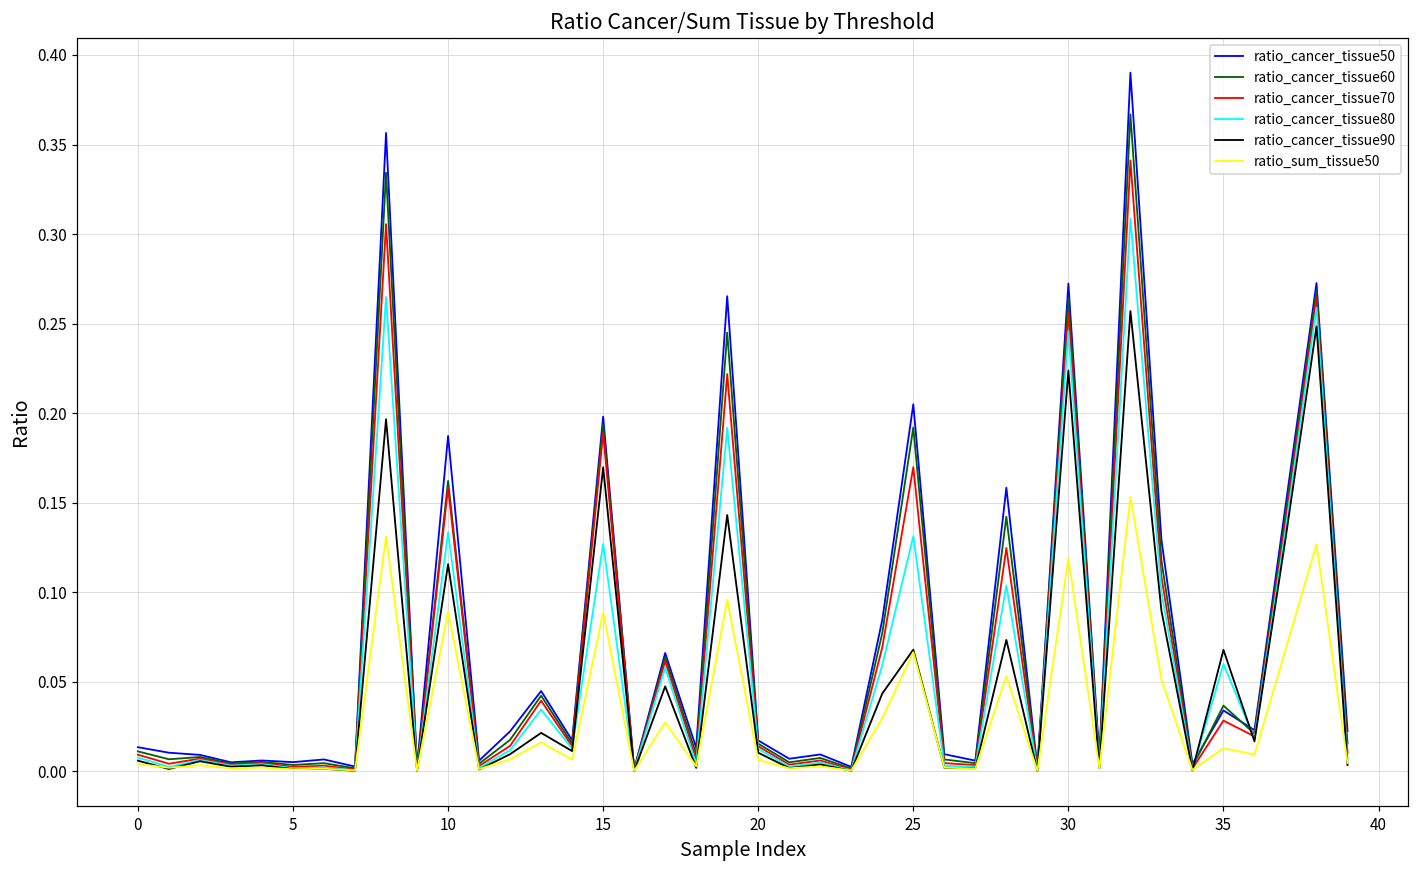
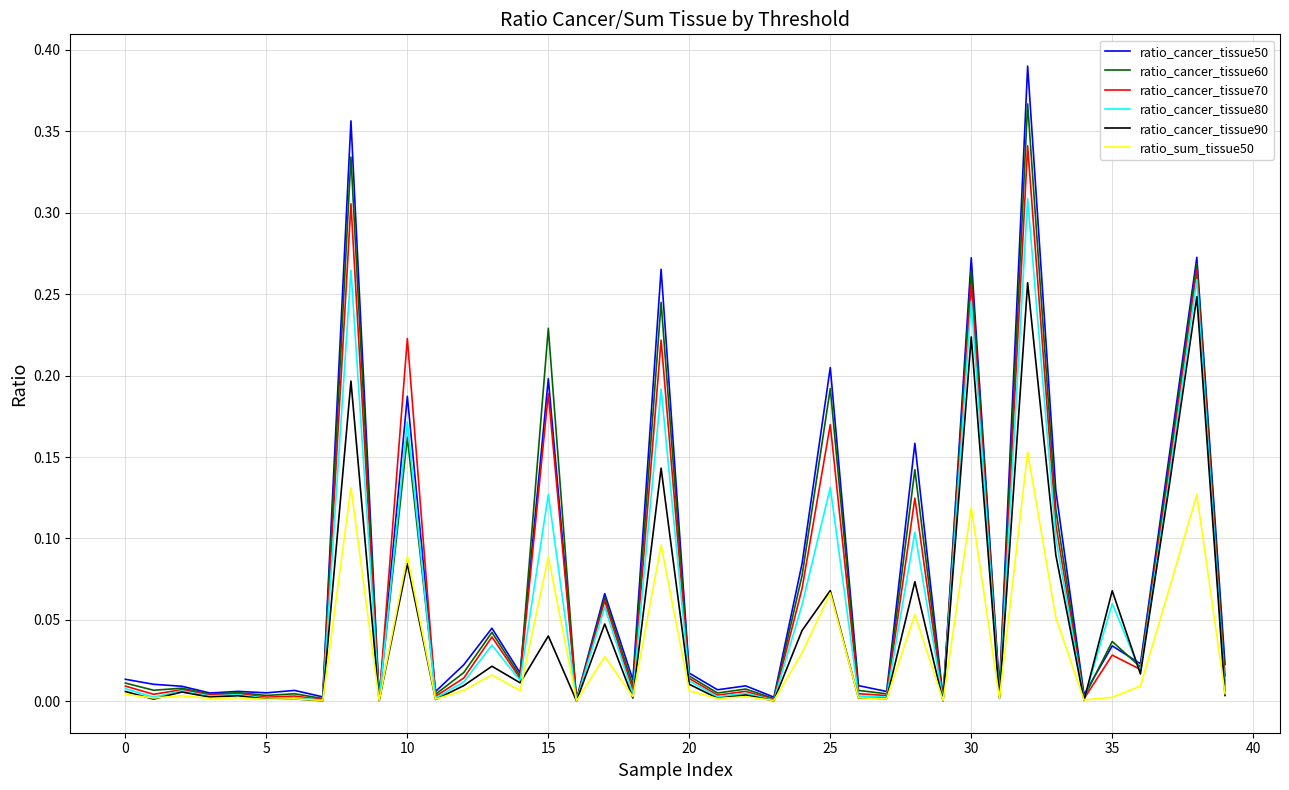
ratio_cancer_tissue70, 10: 0.158 -> 0.223
ratio_cancer_tissue80, 10: 0.133 -> 0.172
ratio_cancer_tissue90, 10: 0.116 -> 0.085
ratio_cancer_tissue60, 15: 0.194 -> 0.229
ratio_cancer_tissue90, 15: 0.170 -> 0.040
ratio_sum_tissue50, 35: 0.013 -> 0.002
